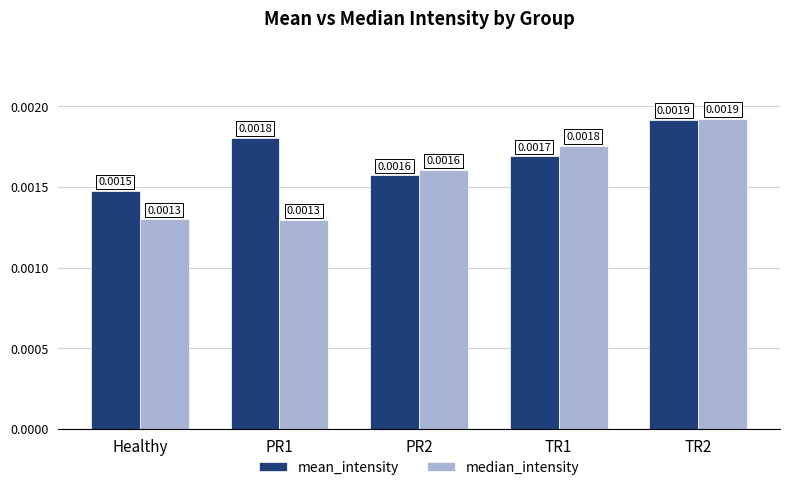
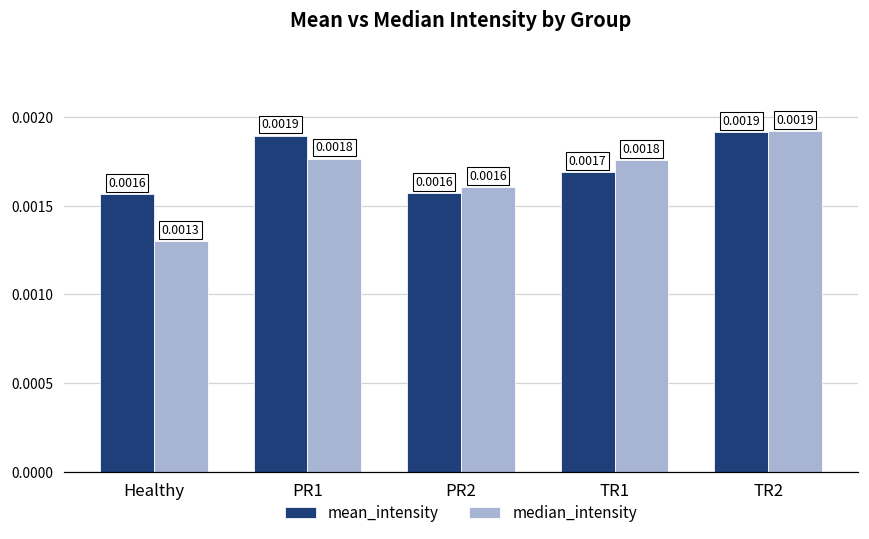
mean_intensity, Healthy: 0.0015 -> 0.0016
mean_intensity, PR1: 0.0018 -> 0.0019
median_intensity, PR1: 0.0013 -> 0.0018
